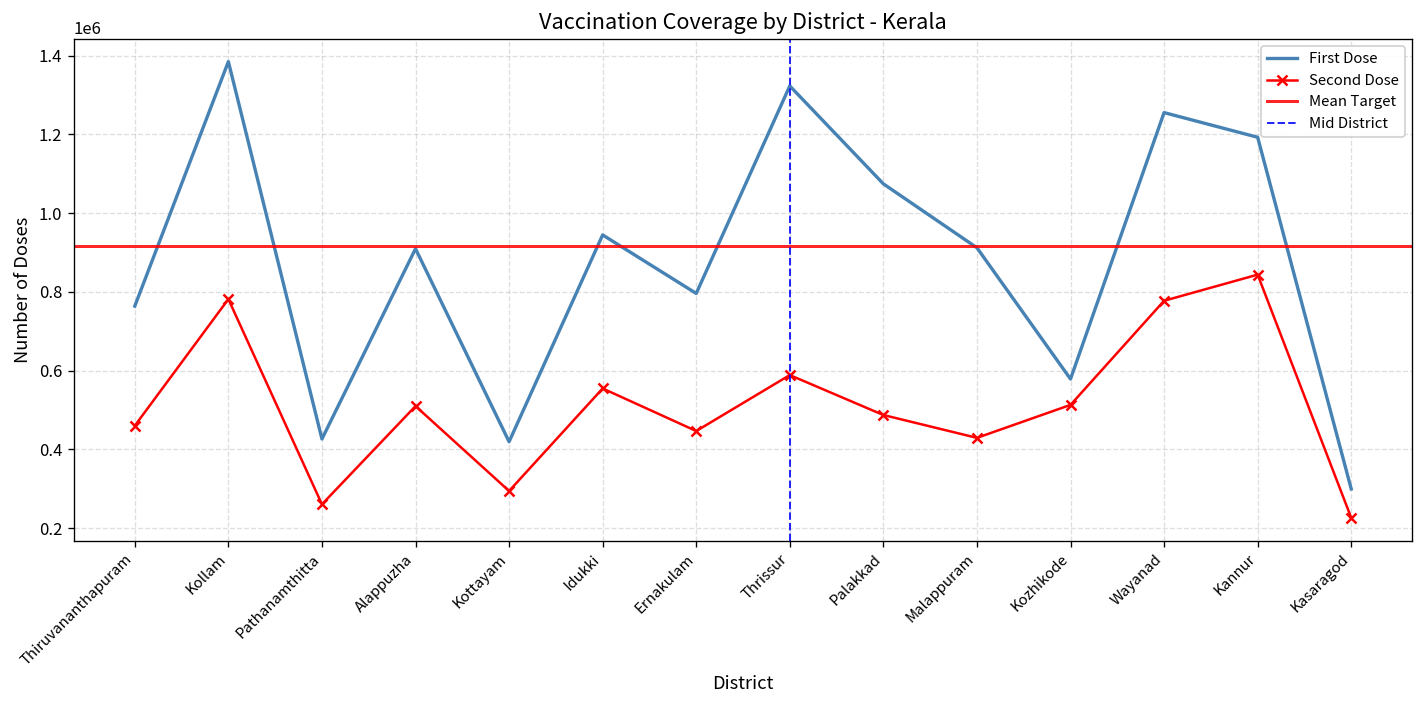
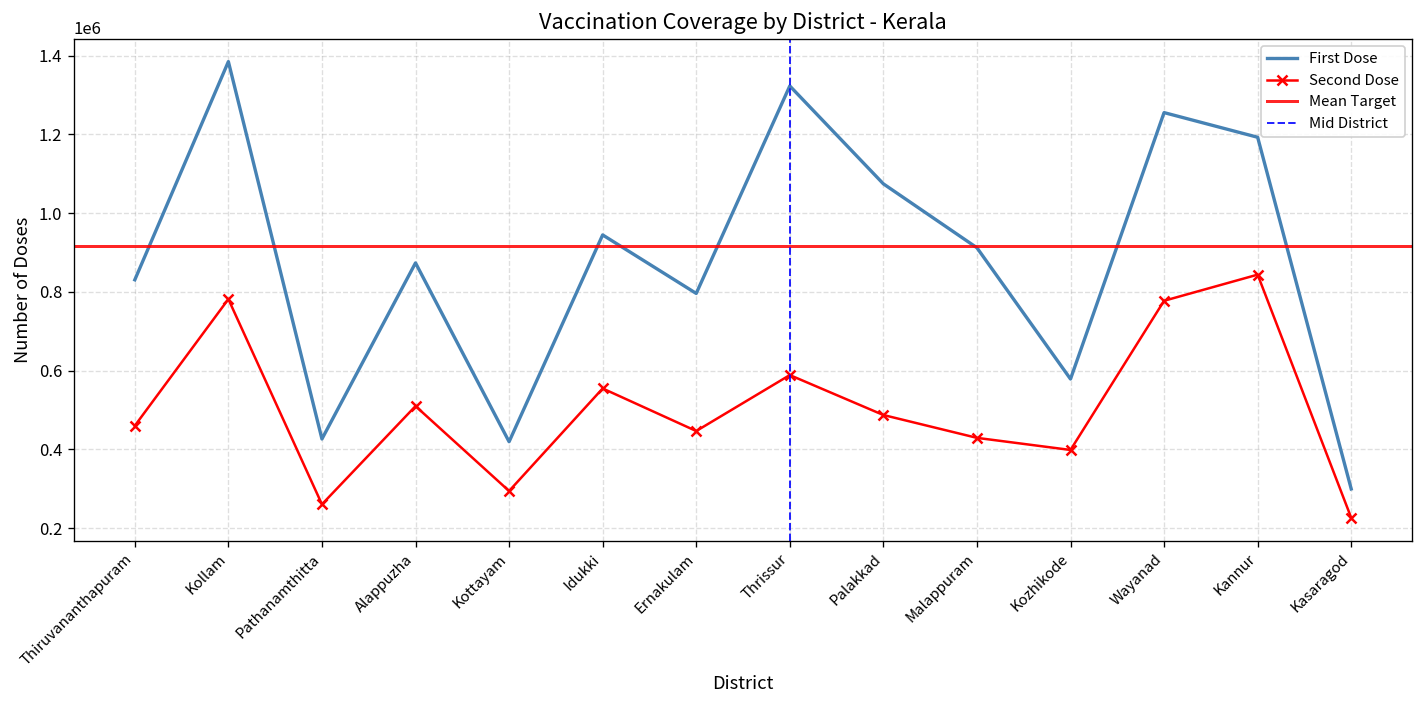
First Dose, Thiruvananthapuram: 760000 -> 830000
First Dose, Alappuzha: 910000 -> 870000
Second Dose, Kozhikode: 510000 -> 400000
